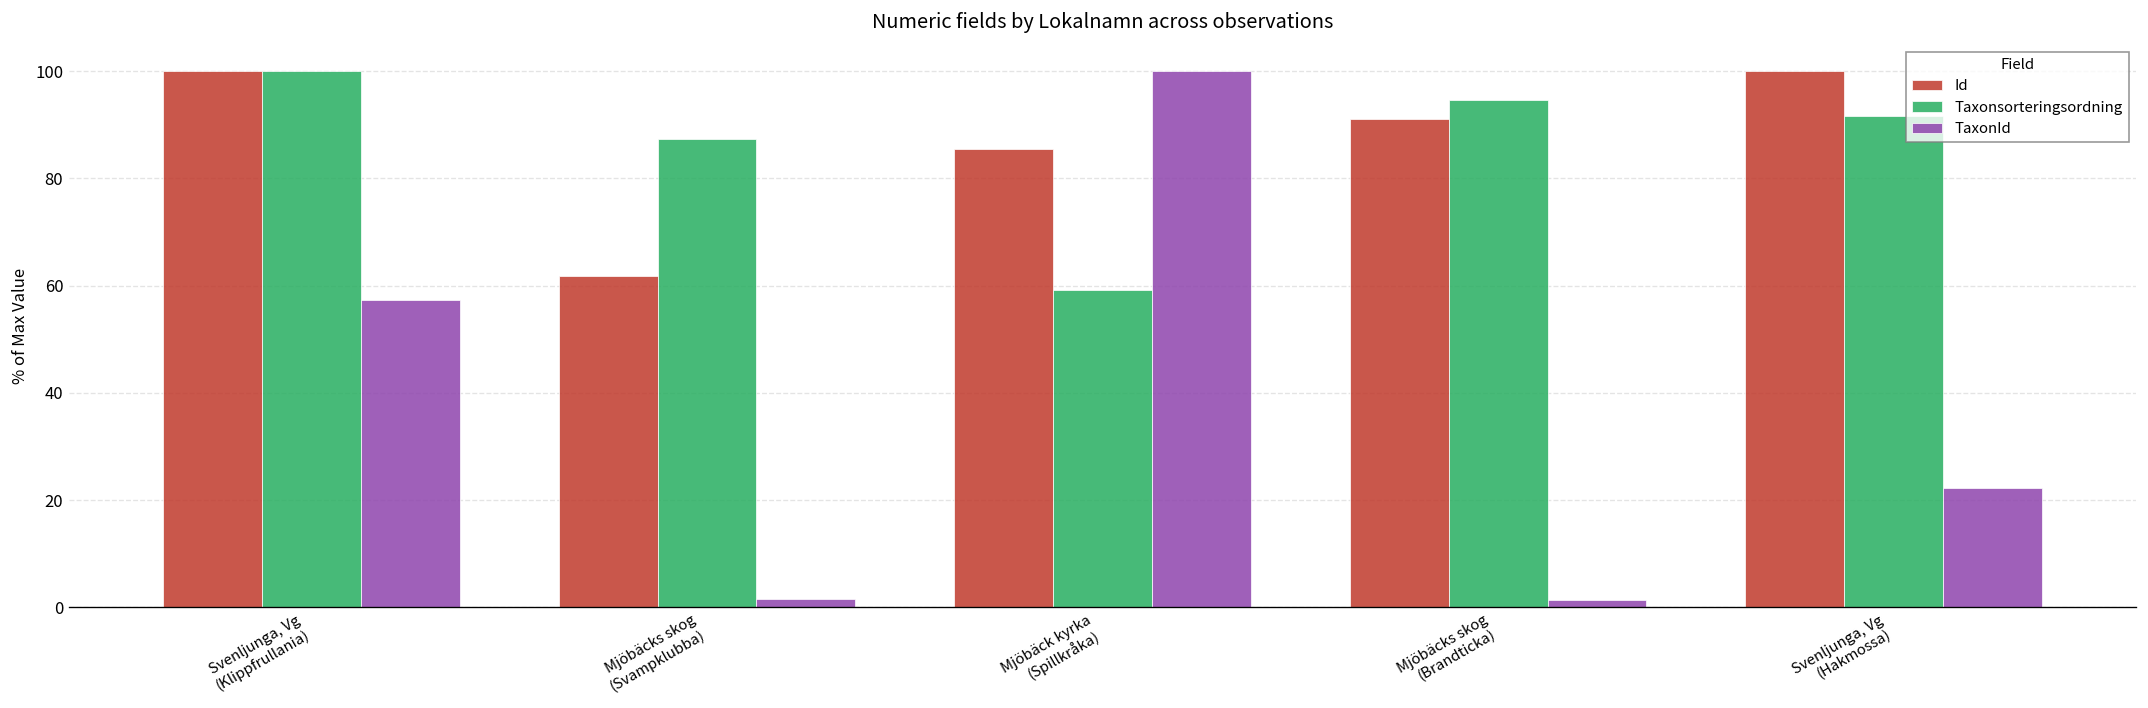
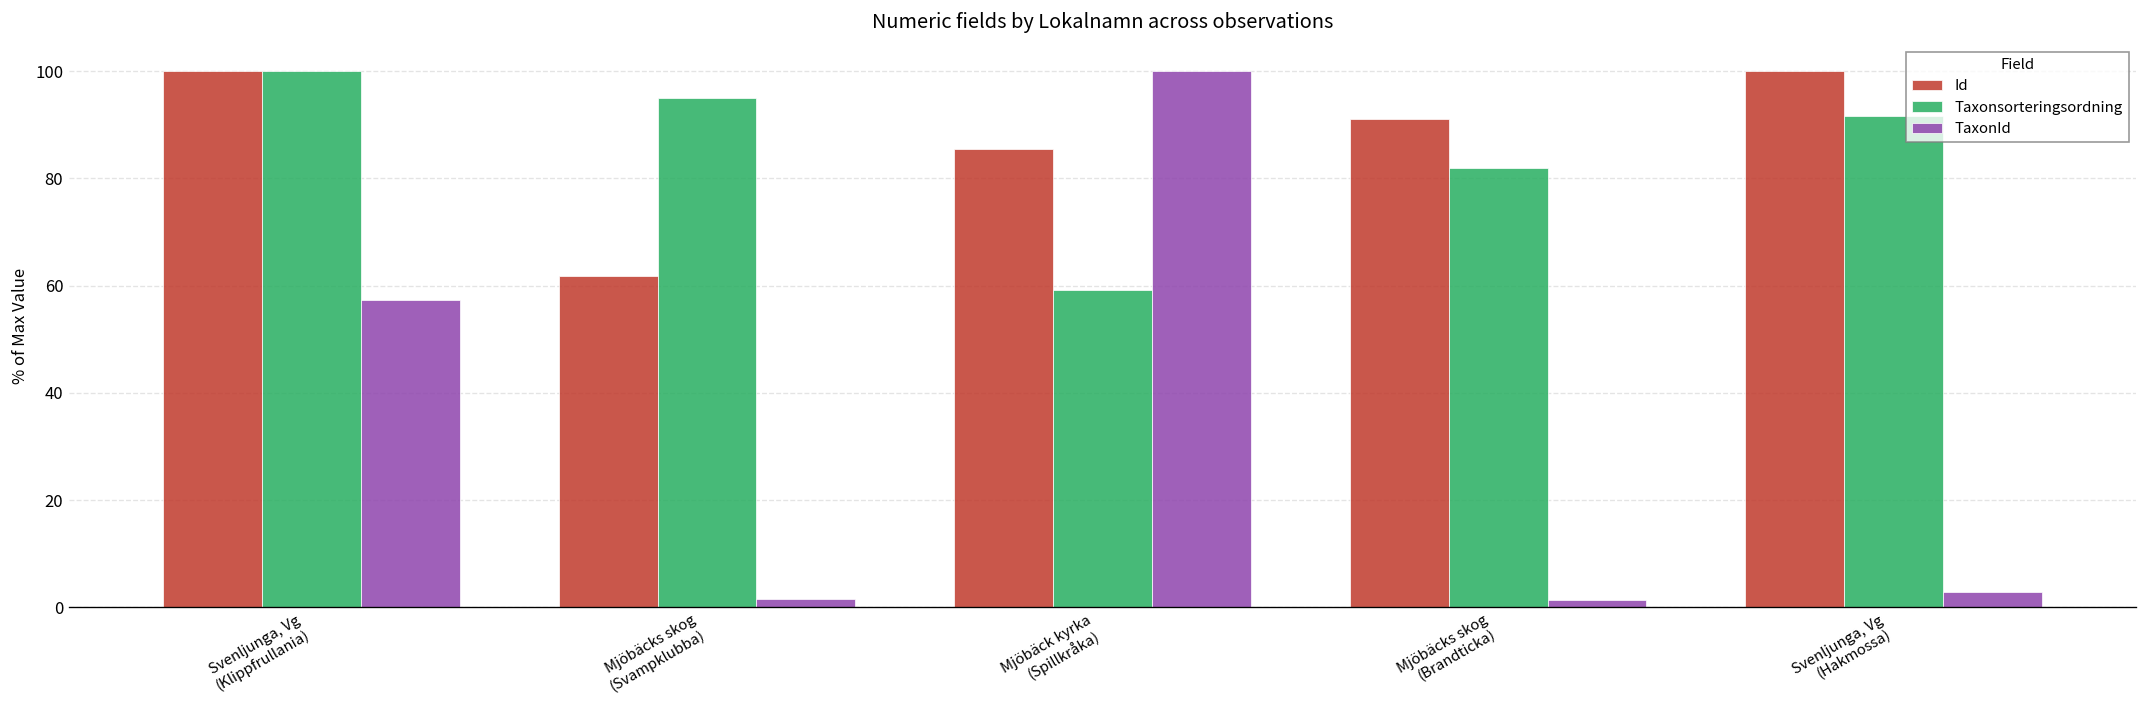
Taxonsorteringsordning, Mjöbäcks skog (Svampklubba): 87 -> 95
Taxonsorteringsordning, Mjöbäcks skog (Brandticka): 95 -> 82
TaxonId, Svenljunga, Vg (Hakmossa): 22 -> 3
